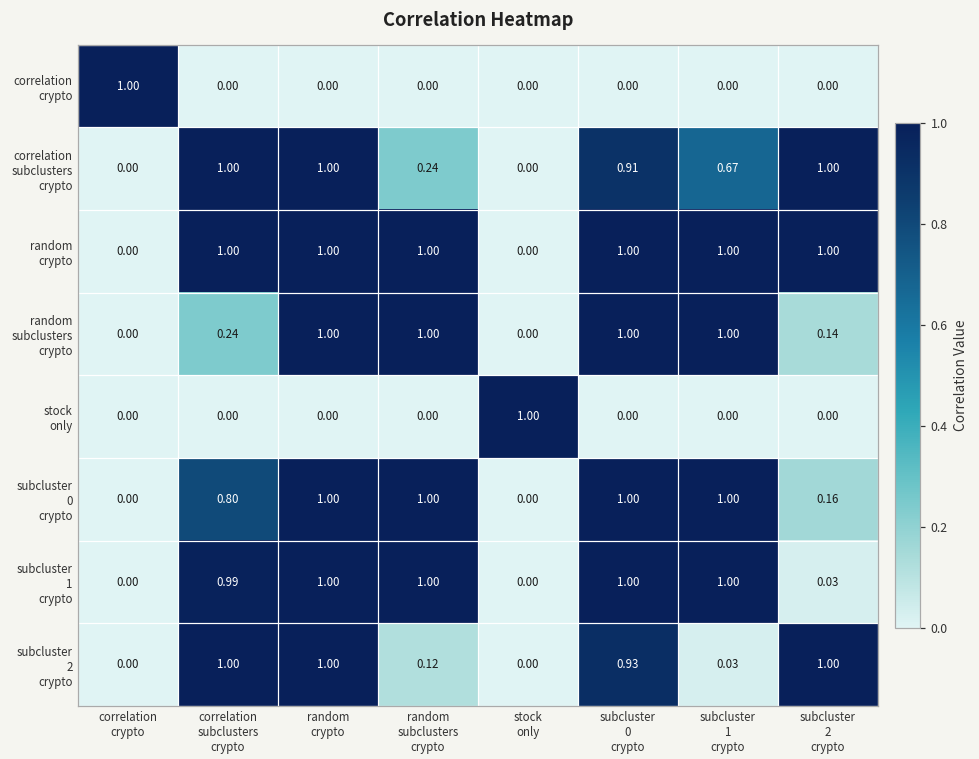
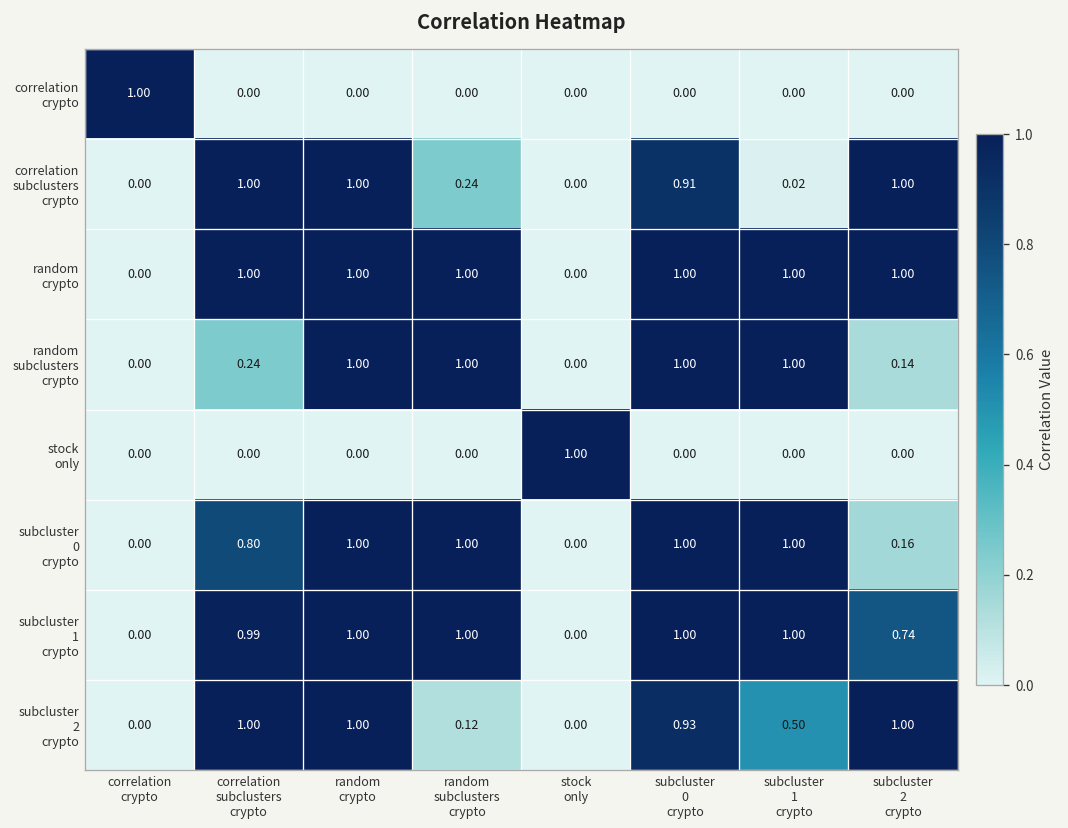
correlation subclusters crypto, subcluster 1 crypto: 0.67 -> 0.02
subcluster 1 crypto, subcluster 2 crypto: 0.03 -> 0.74
subcluster 2 crypto, subcluster 1 crypto: 0.03 -> 0.50
